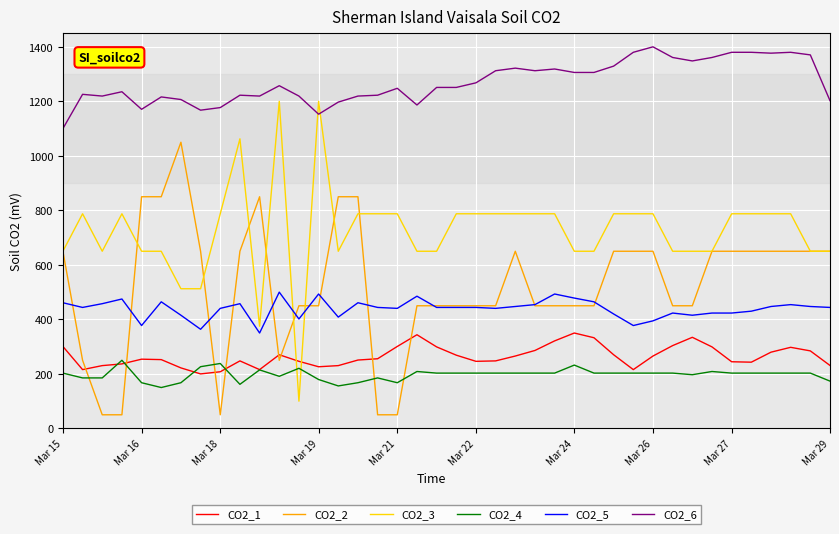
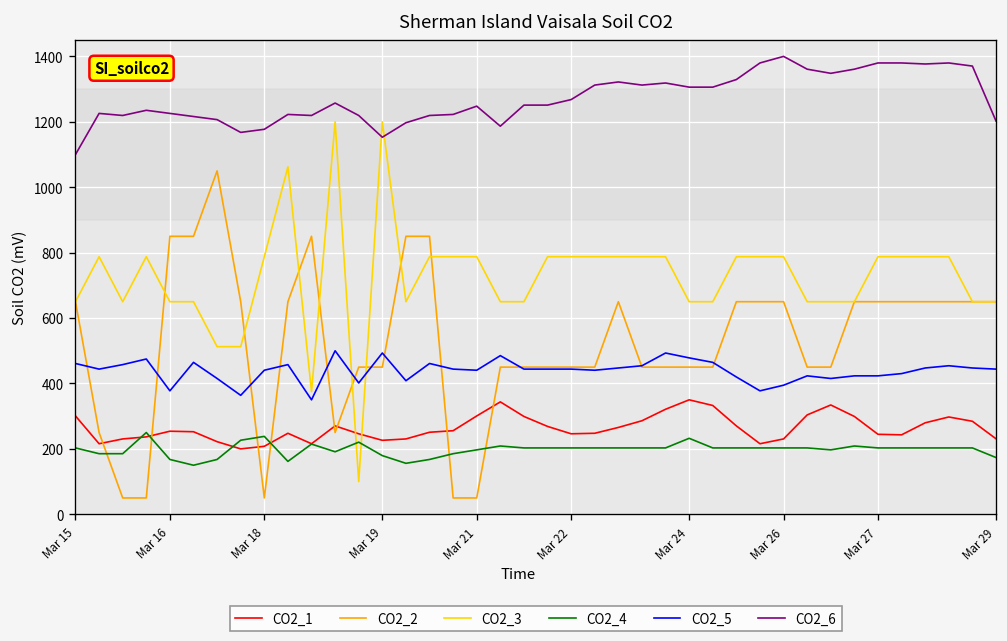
CO2_6, Mar 16: 1170 -> 1230
CO2_4, Mar 21: 170 -> 200
CO2_1, Mar 26: 270 -> 230
